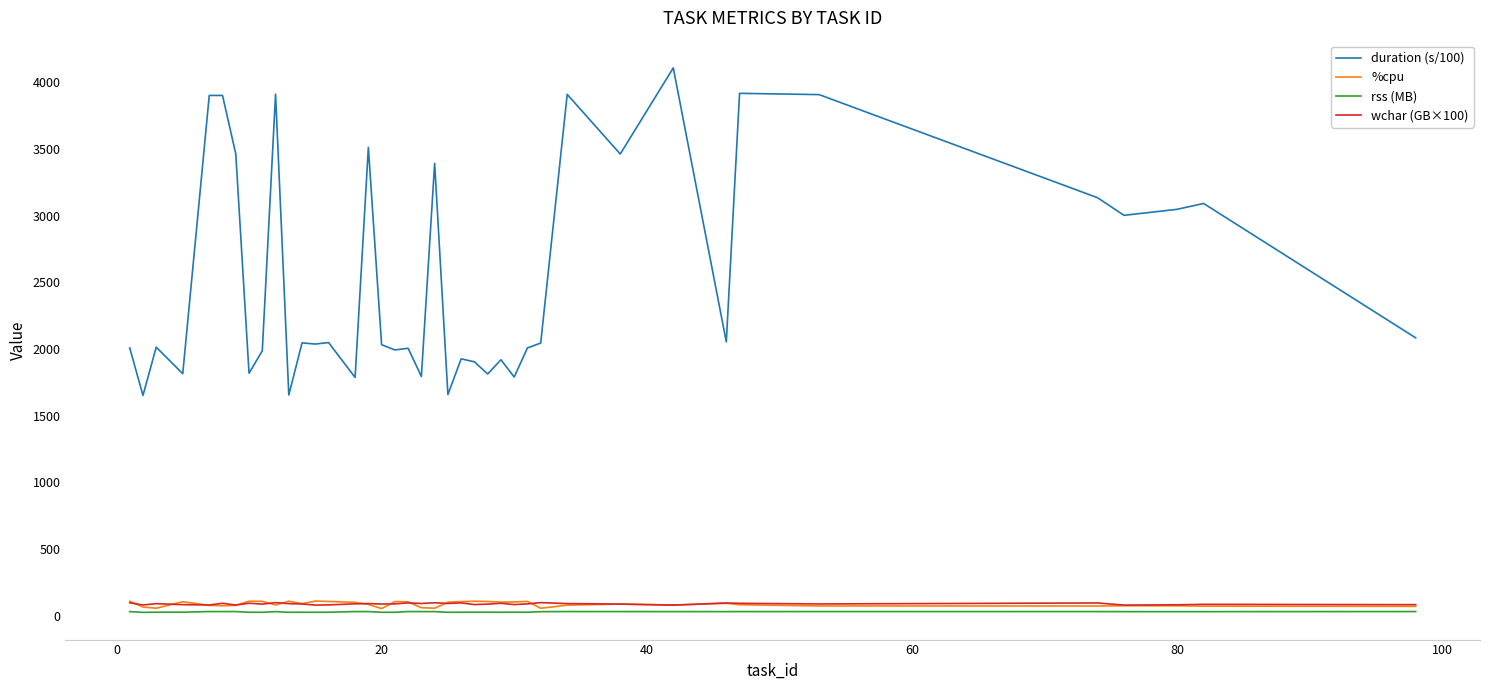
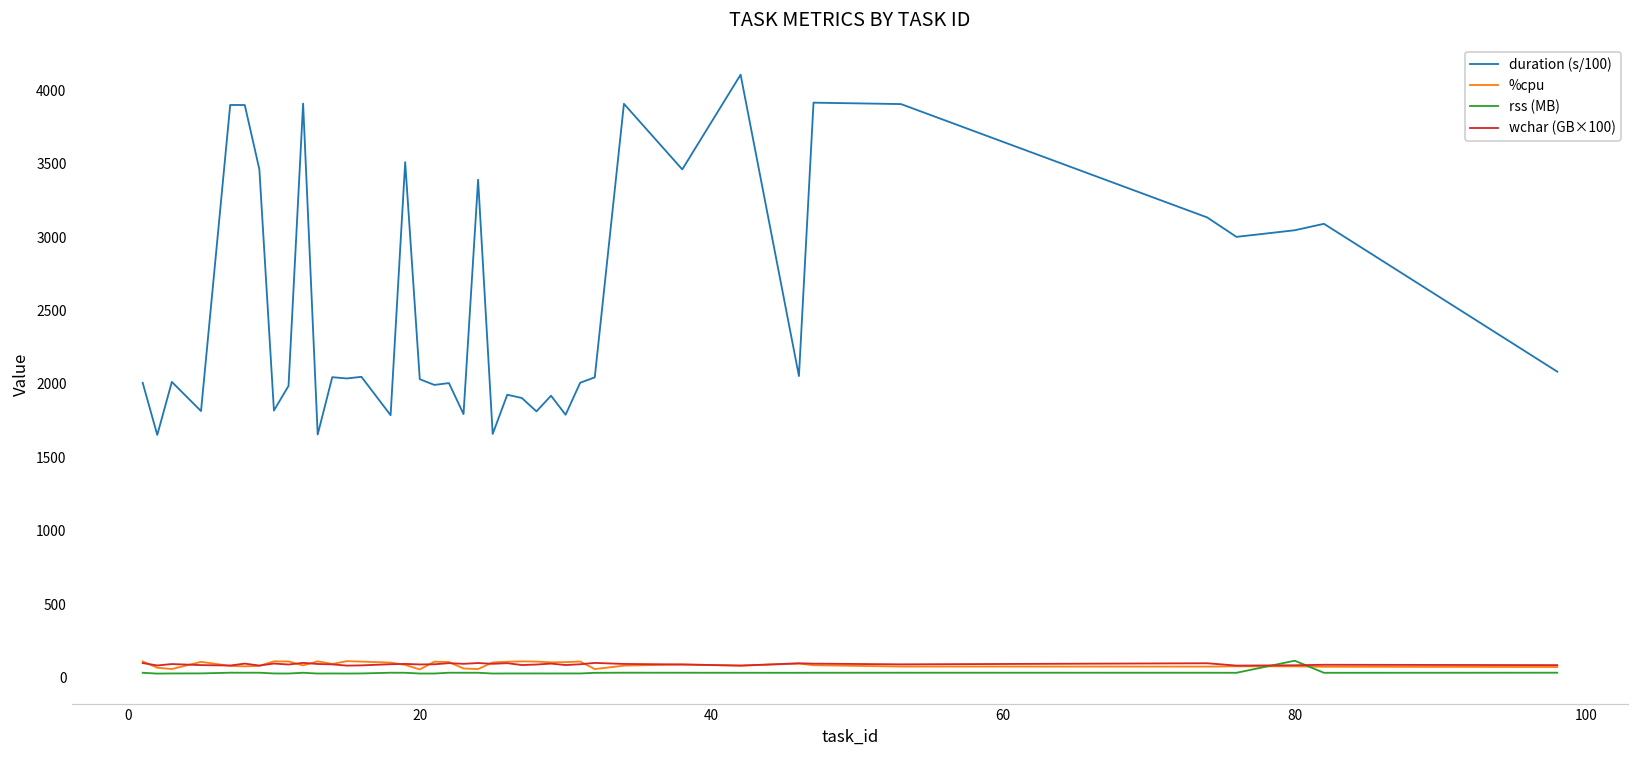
rss (MB), 80: 30 -> 110
